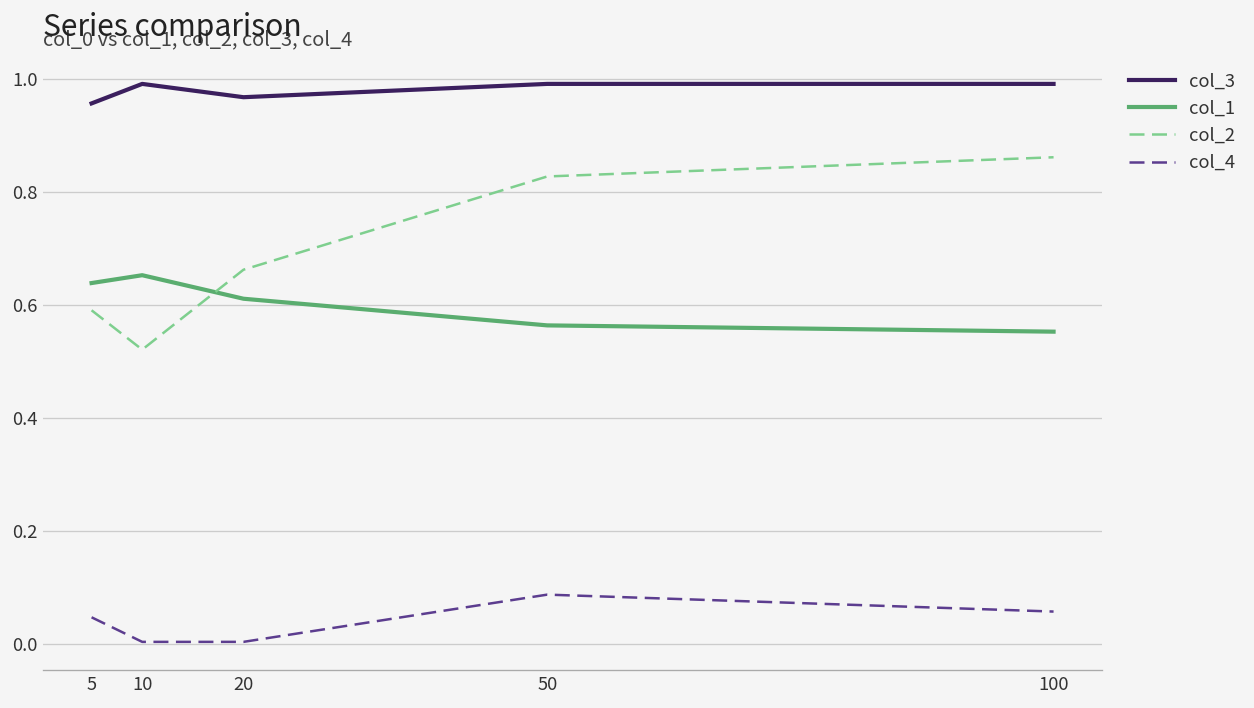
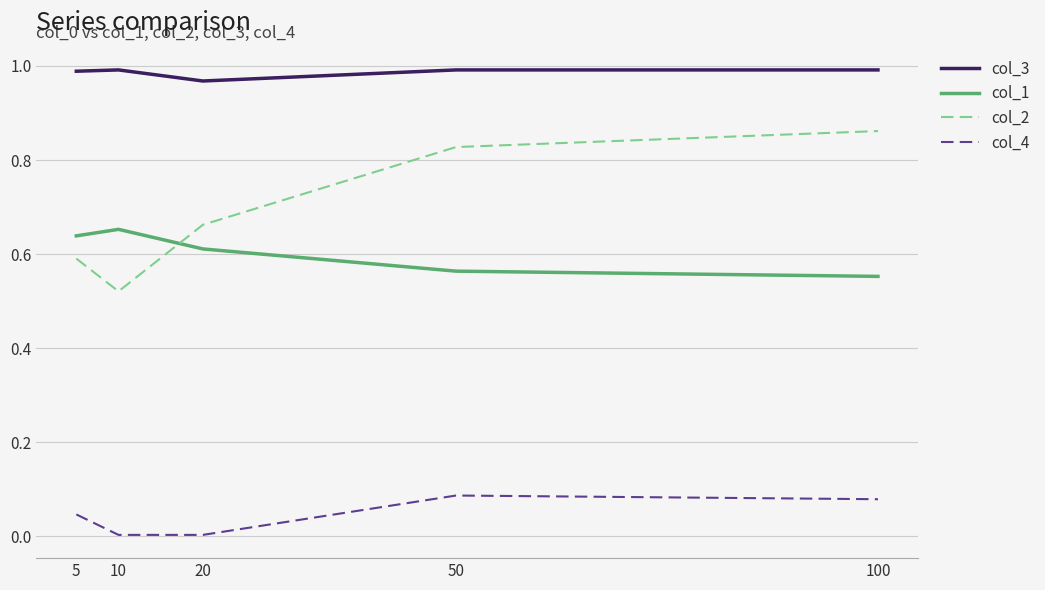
col_3, 5: 0.96 -> 0.99
col_4, 100: 0.06 -> 0.08
